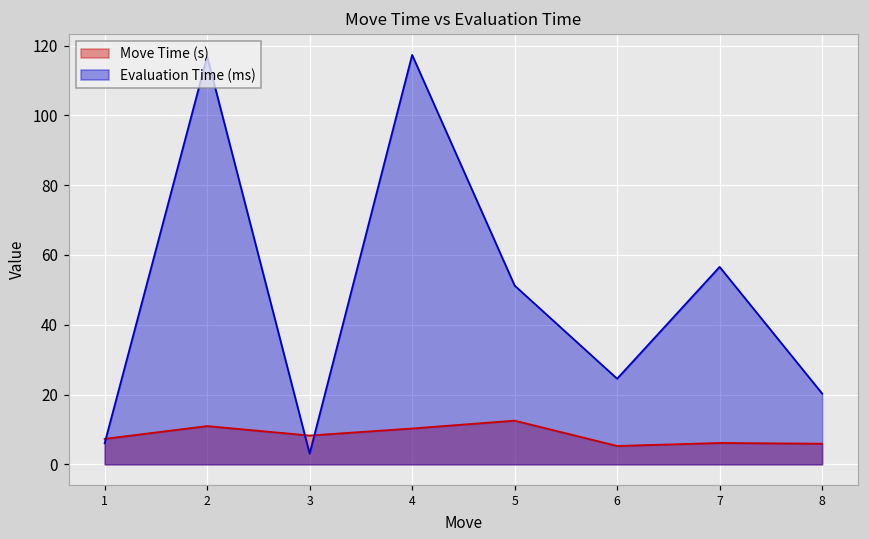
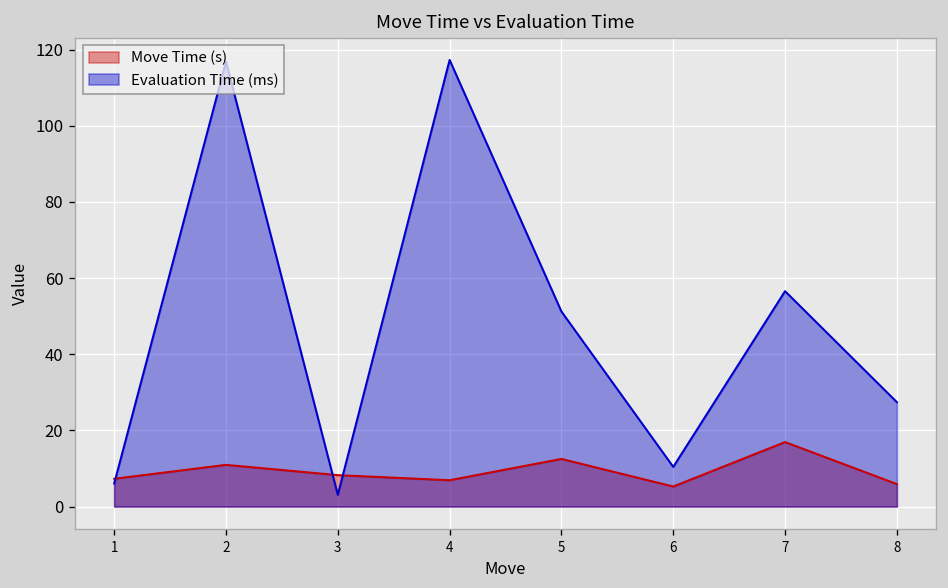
Move Time (s), 4: 10 -> 7
Evaluation Time (ms), 6: 25 -> 10
Move Time (s), 7: 6 -> 17
Evaluation Time (ms), 8: 20 -> 27
